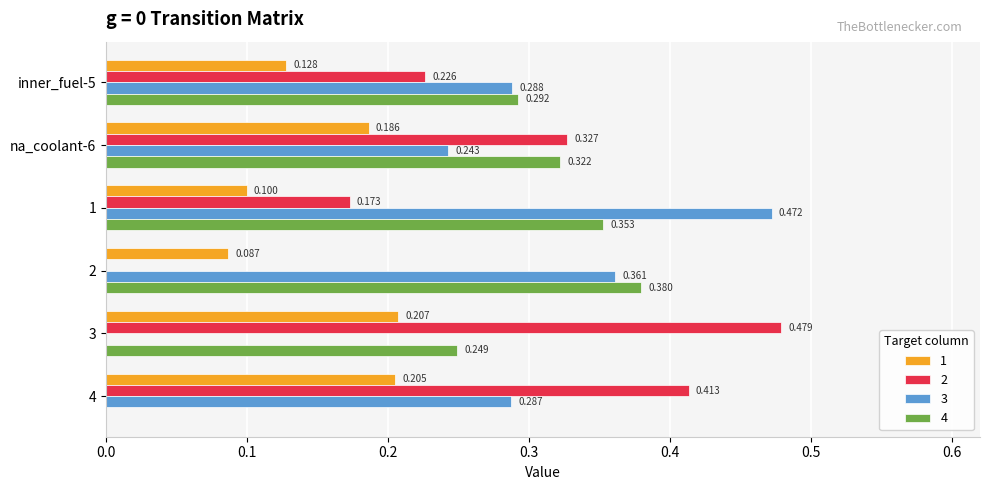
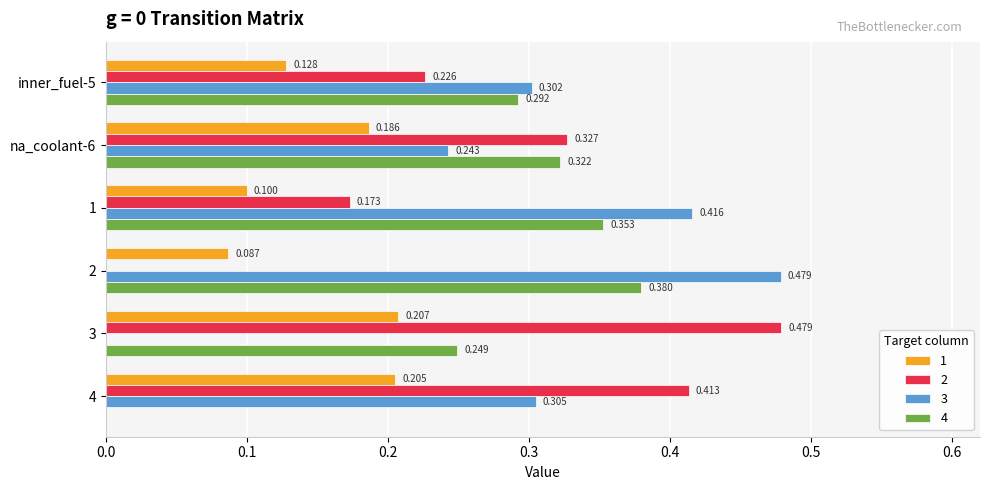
3, inner_fuel-5: 0.288 -> 0.302
3, 1: 0.472 -> 0.416
3, 2: 0.361 -> 0.479
3, 4: 0.287 -> 0.305
